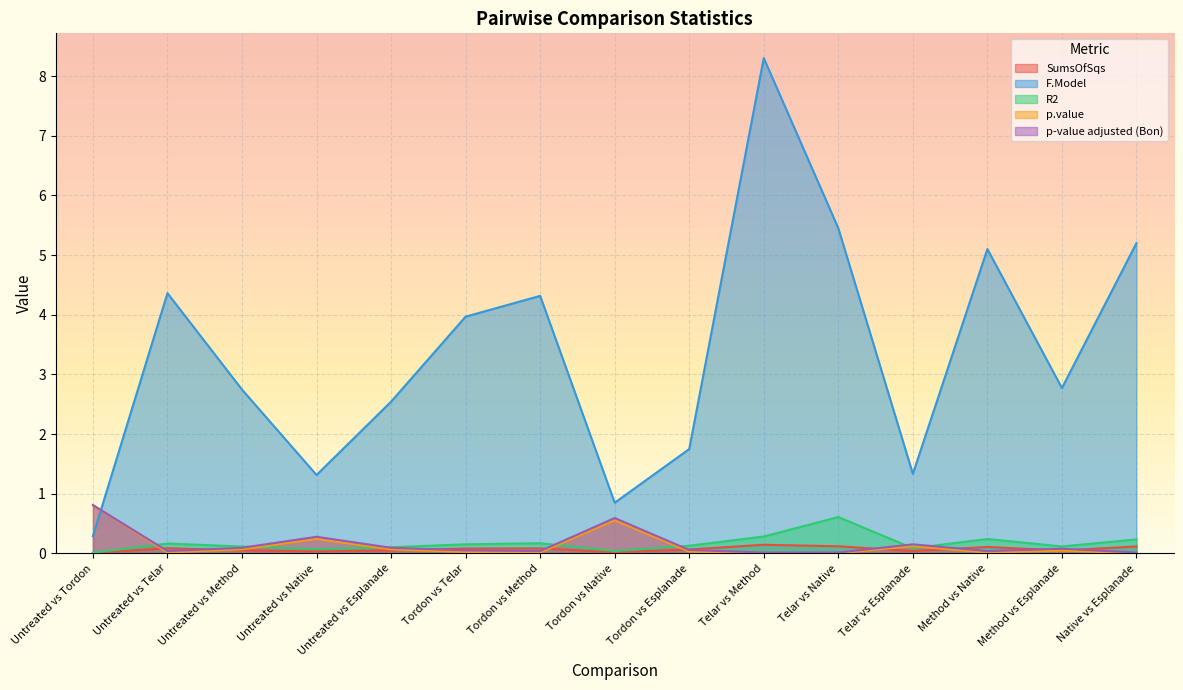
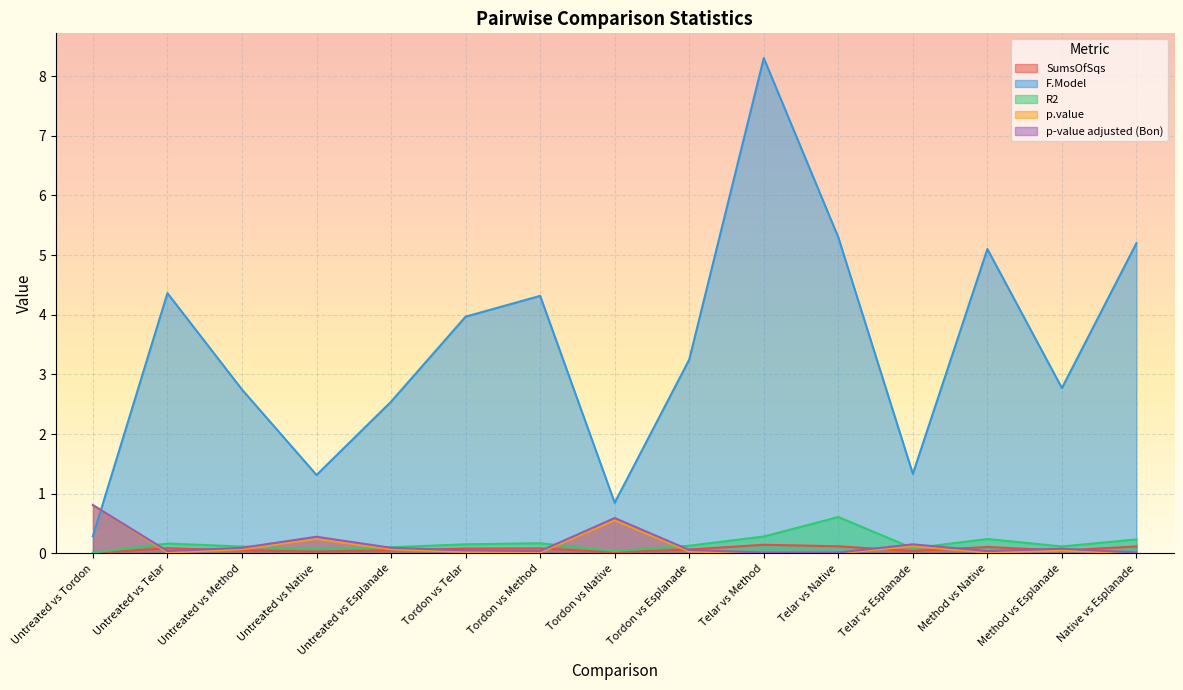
F.Model, Tordon vs Esplanade: 1.7 -> 3.2
F.Model, Telar vs Native: 5.5 -> 5.3
